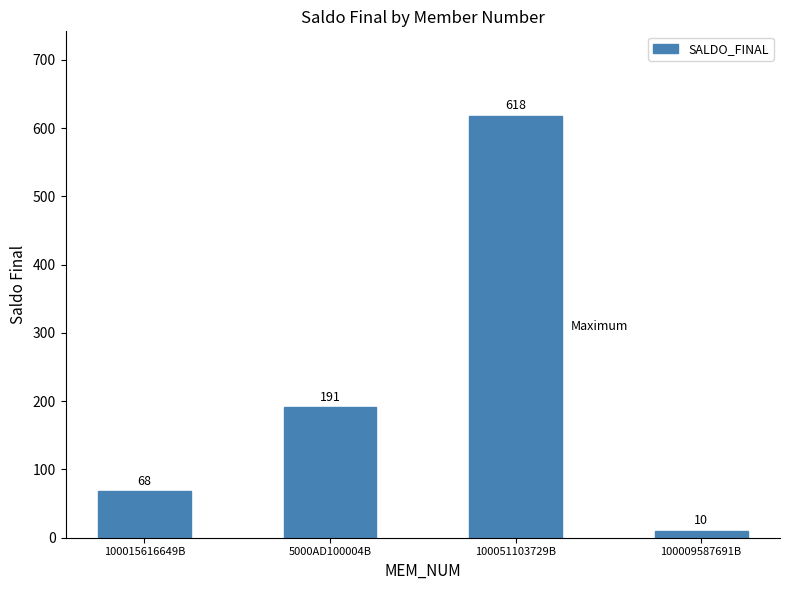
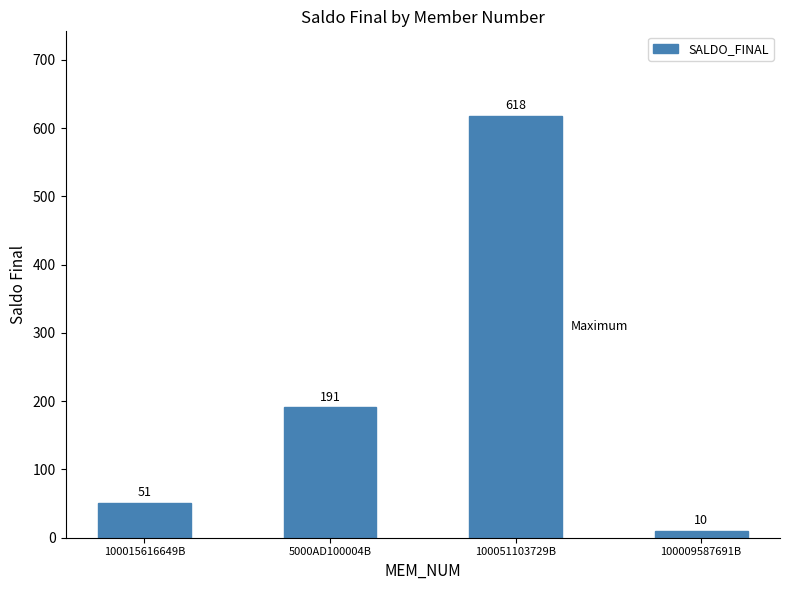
100015616649B: 68 -> 51
